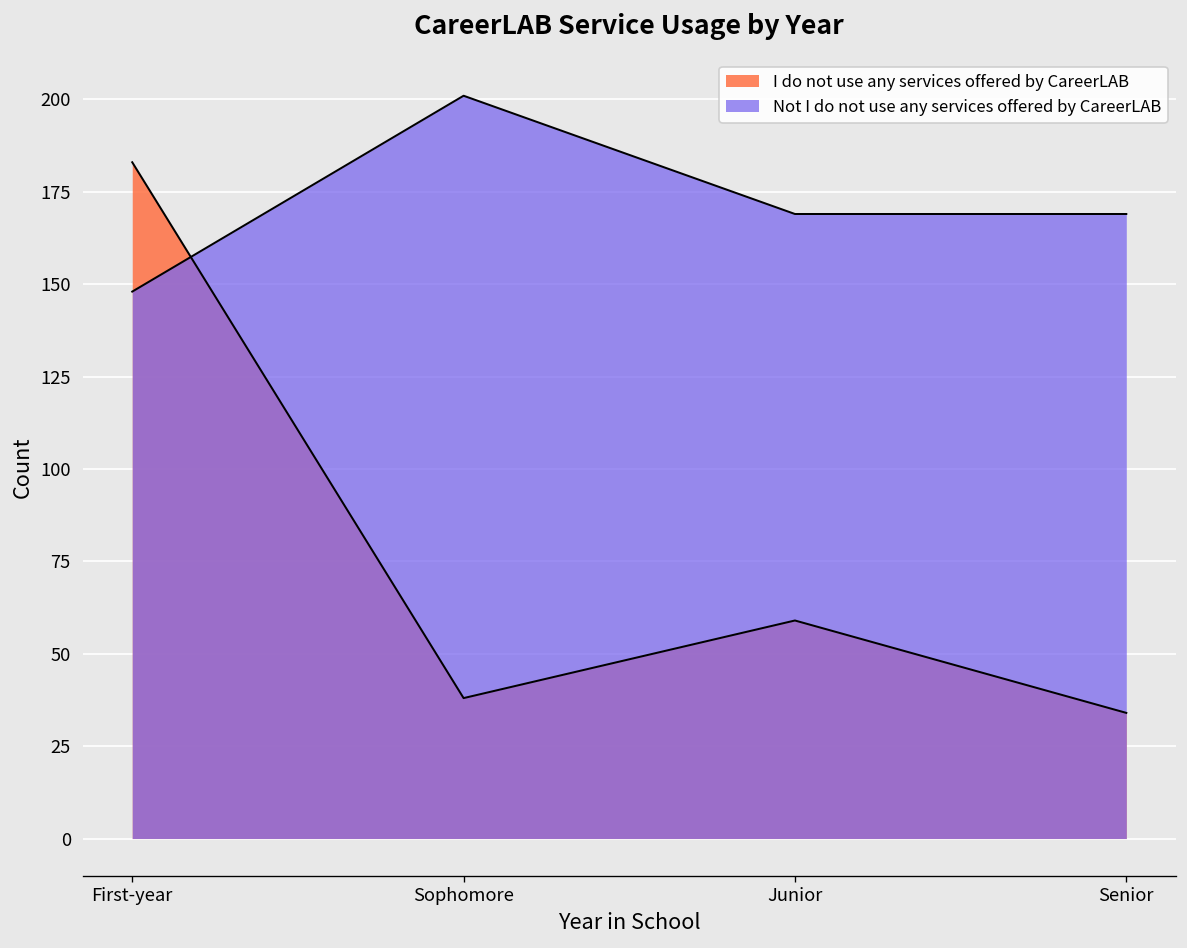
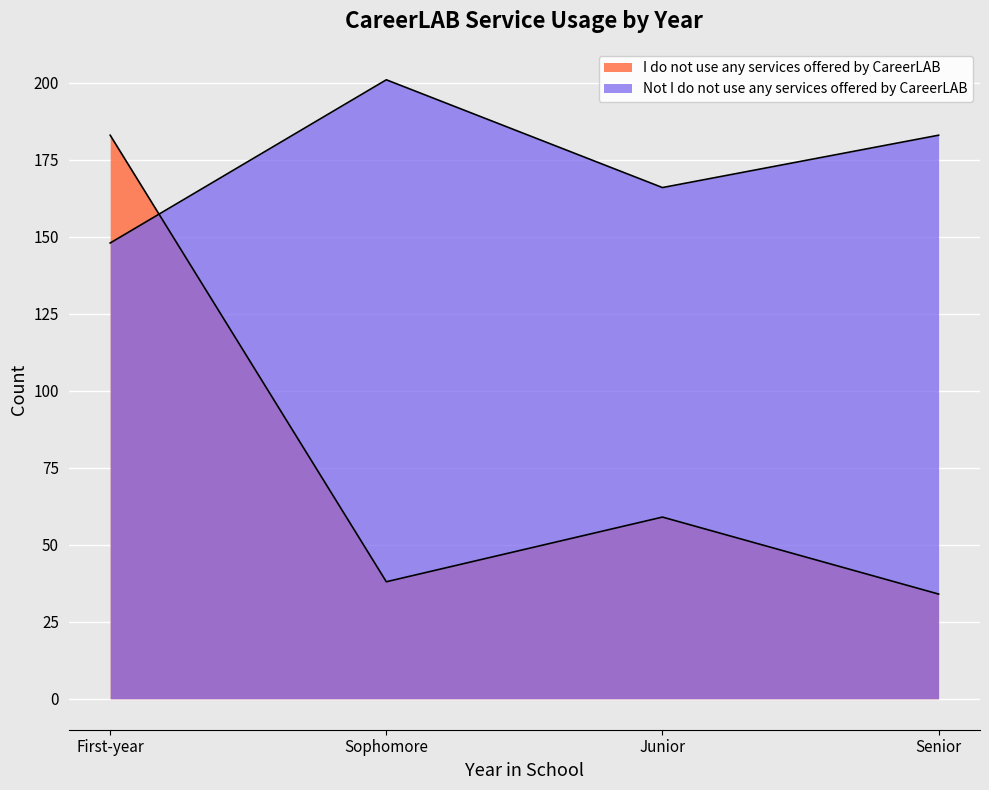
Not I do not use any services offered by CareerLAB, Junior: 169 -> 166
Not I do not use any services offered by CareerLAB, Senior: 169 -> 183
